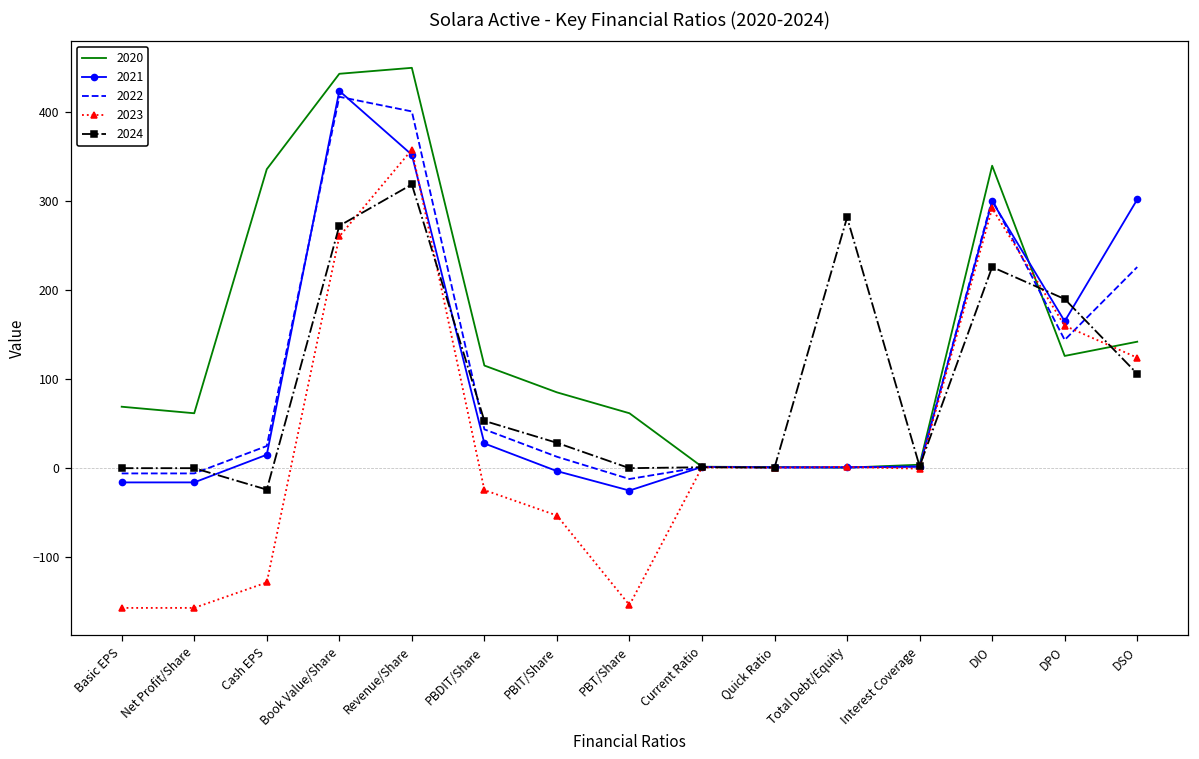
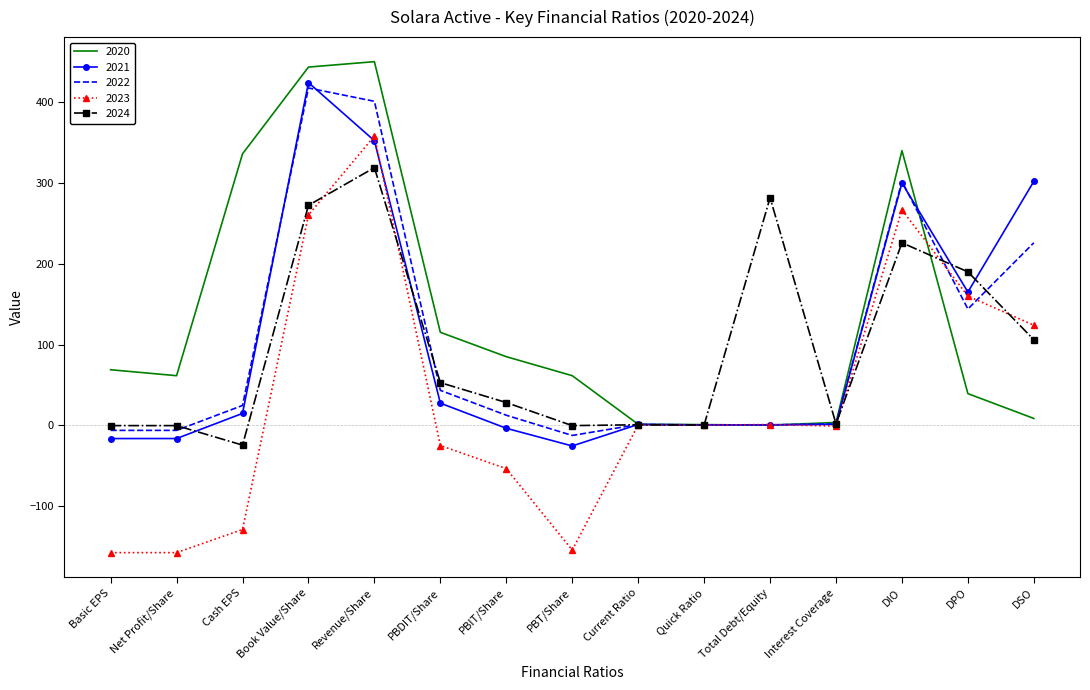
2023, DIO: 290 -> 270
2020, DPO: 130 -> 40
2020, DSO: 140 -> 10
